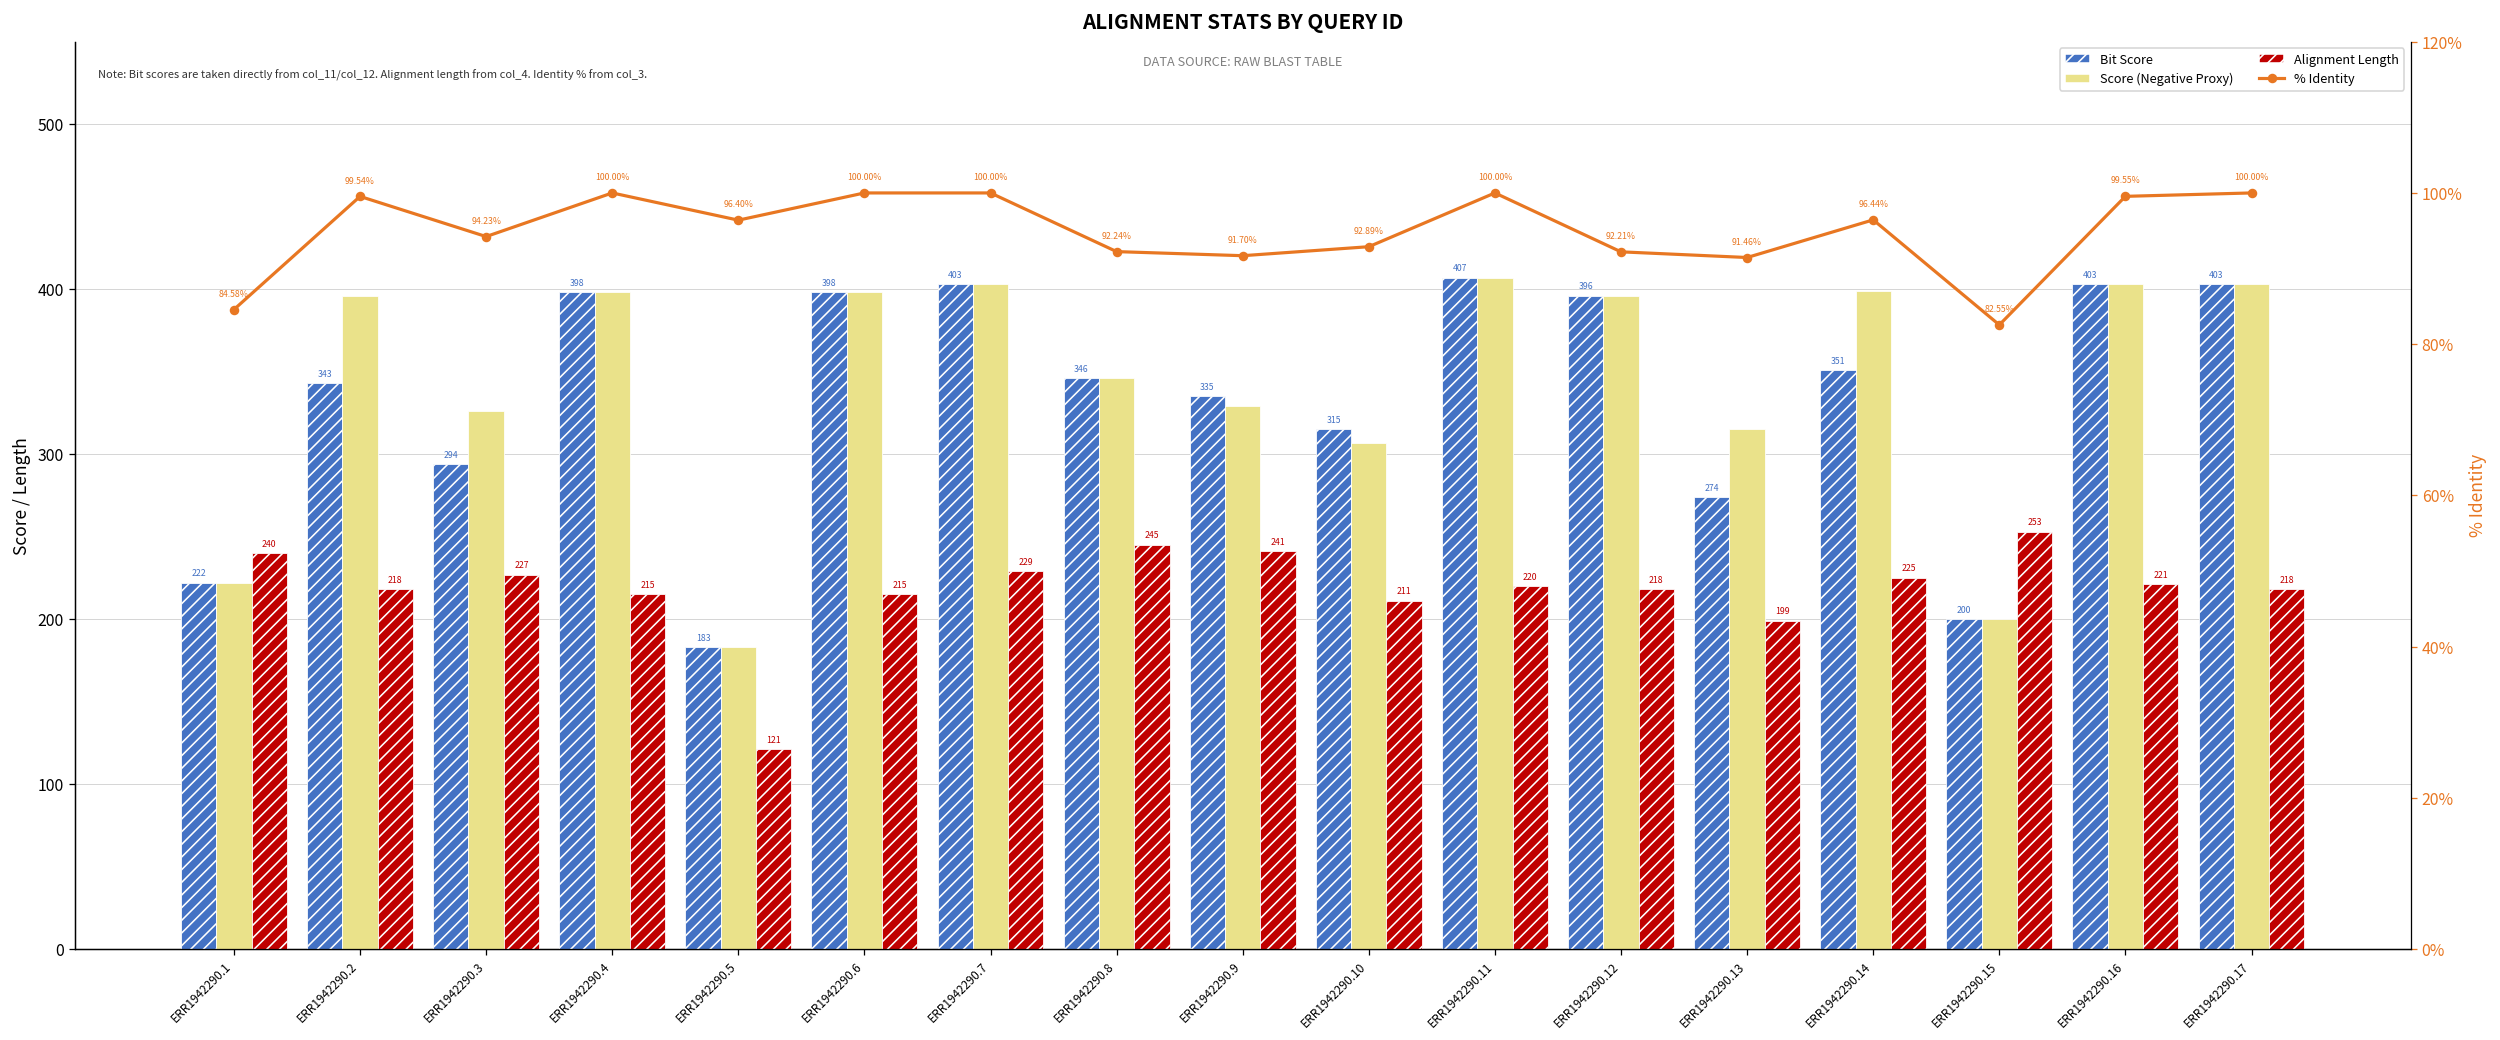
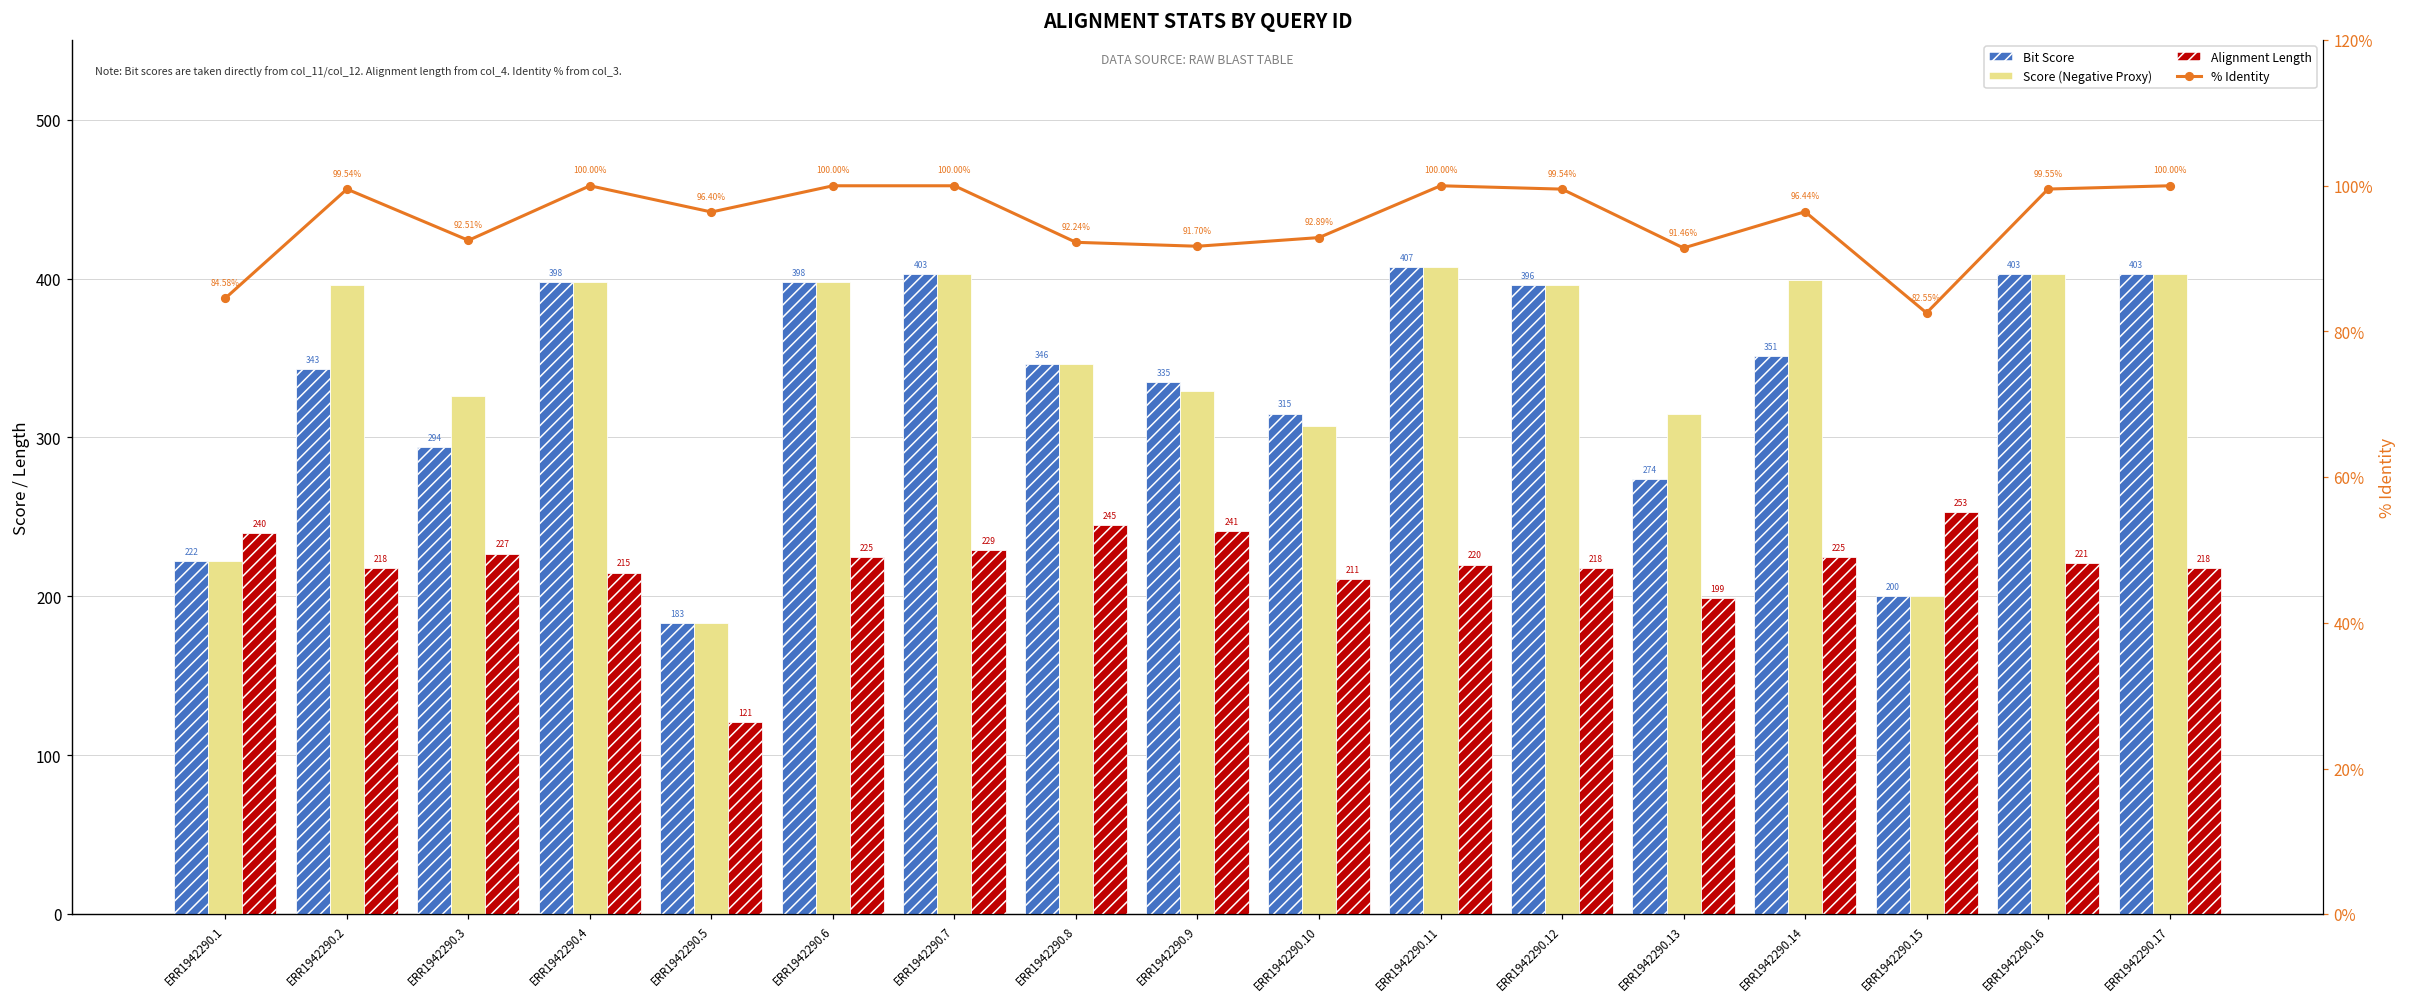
Alignment Length, ERR1942290.6: 215 -> 225
% Identity, ERR1942290.3: 94.23% -> 92.51%
% Identity, ERR1942290.12: 92.21% -> 99.54%
